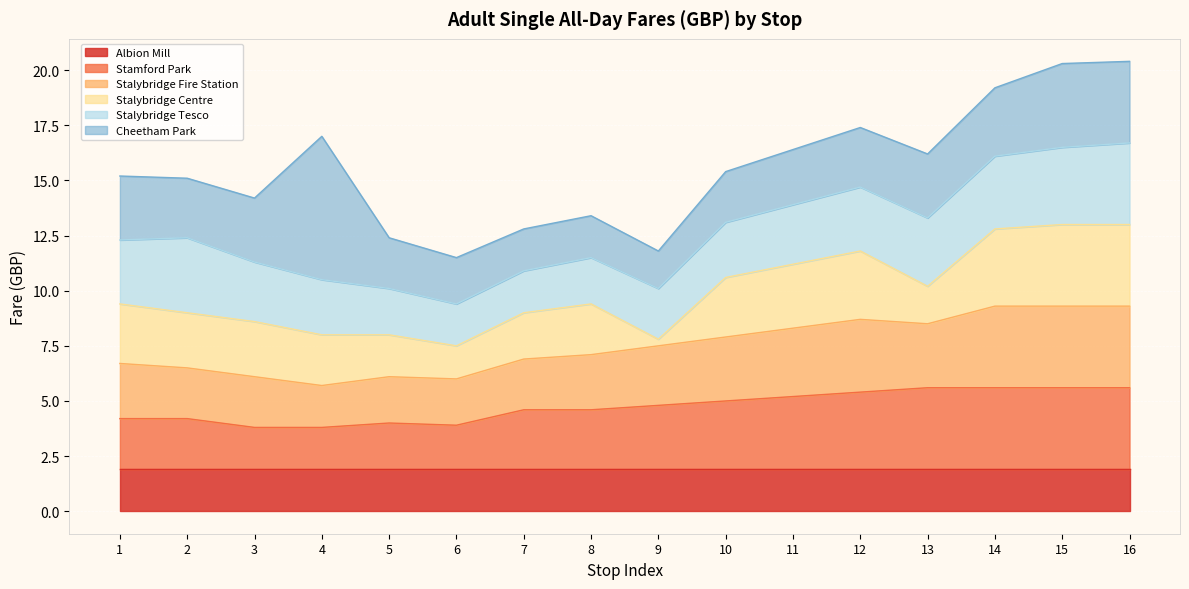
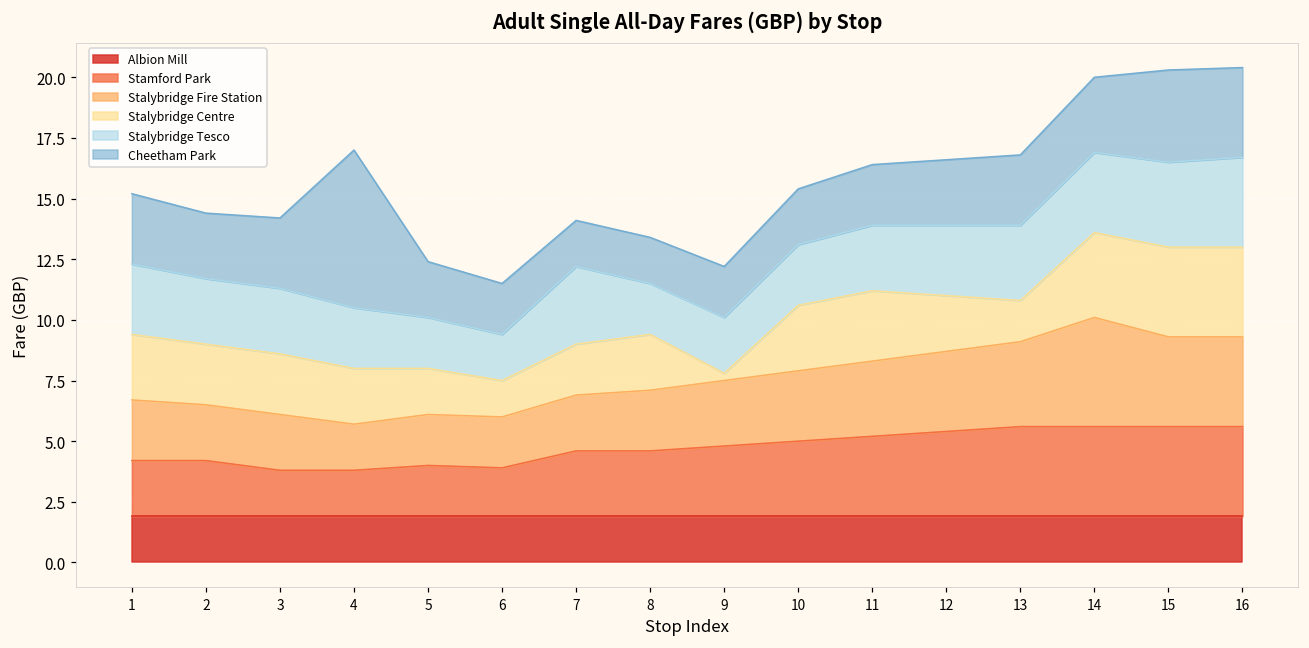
Stalybridge Tesco, 2: 3.4 -> 2.7
Stalybridge Tesco, 7: 1.9 -> 3.2
Cheetham Park, 9: 1.7 -> 2.1
Stalybridge Centre, 12: 3.1 -> 2.3
Stalybridge Fire Station, 13: 2.9 -> 3.5
Stalybridge Fire Station, 14: 3.7 -> 4.5
